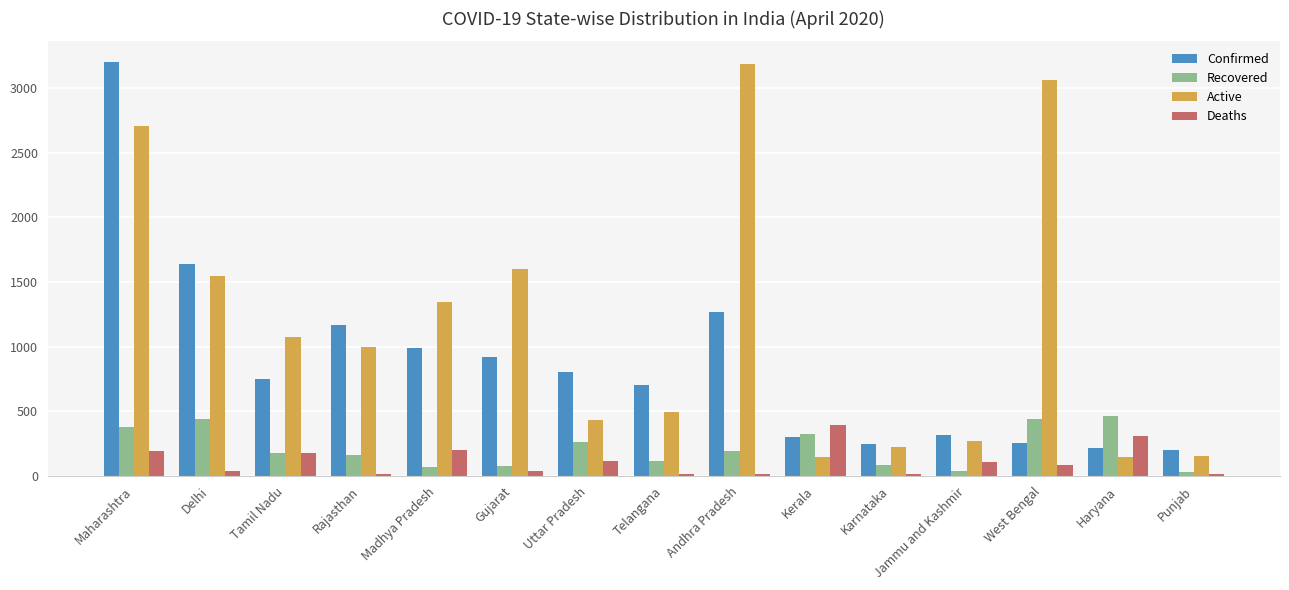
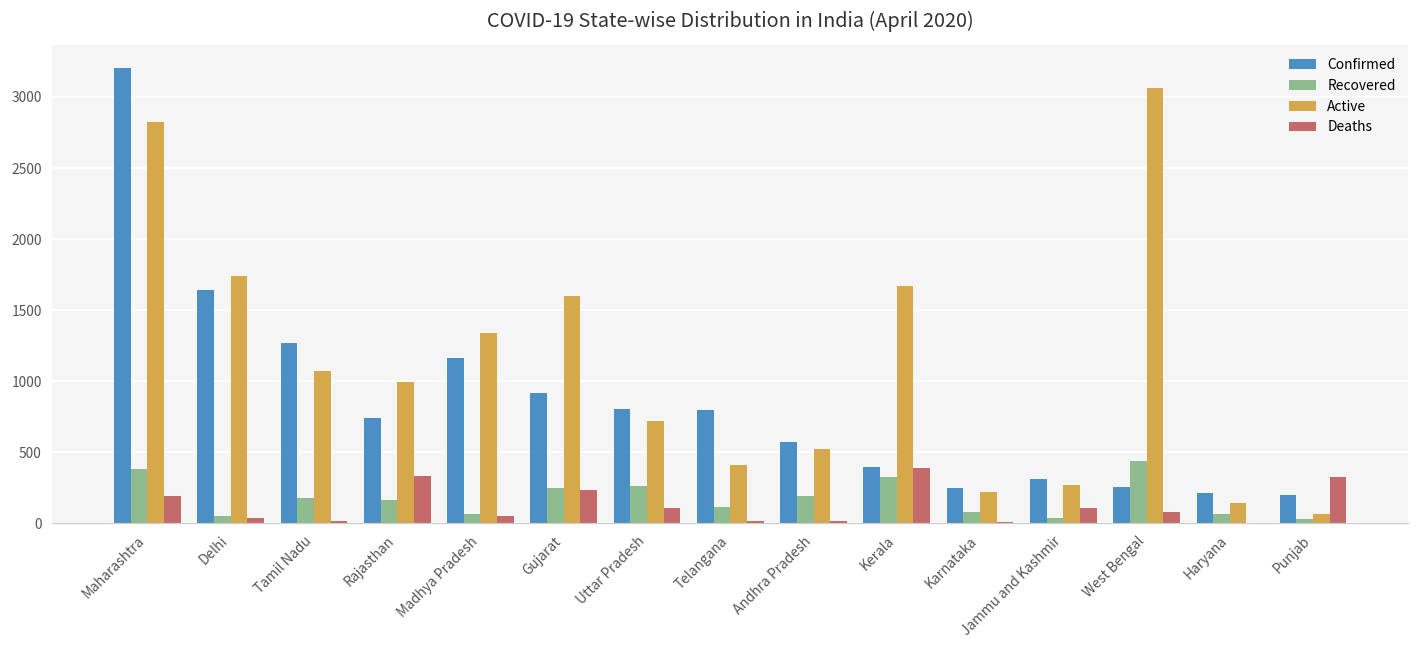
Active, Maharashtra: 2710 -> 2830
Recovered, Delhi: 440 -> 50
Active, Delhi: 1550 -> 1740
Confirmed, Tamil Nadu: 750 -> 1270
Deaths, Tamil Nadu: 180 -> 20
Confirmed, Rajasthan: 1170 -> 740
Deaths, Rajasthan: 10 -> 330
Confirmed, Madhya Pradesh: 990 -> 1160
Deaths, Madhya Pradesh: 200 -> 60
Recovered, Gujarat: 70 -> 250
Deaths, Gujarat: 40 -> 230
Active, Uttar Pradesh: 440 -> 720
Confirmed, Telangana: 700 -> 800
Active, Telangana: 500 -> 410
Confirmed, Andhra Pradesh: 1270 -> 570
Active, Andhra Pradesh: 3190 -> 520
Confirmed, Kerala: 300 -> 390
Active, Kerala: 150 -> 1670
Recovered, Haryana: 470 -> 70
Deaths, Haryana: 310 -> 0
Active, Punjab: 150 -> 70
Deaths, Punjab: 10 -> 330
